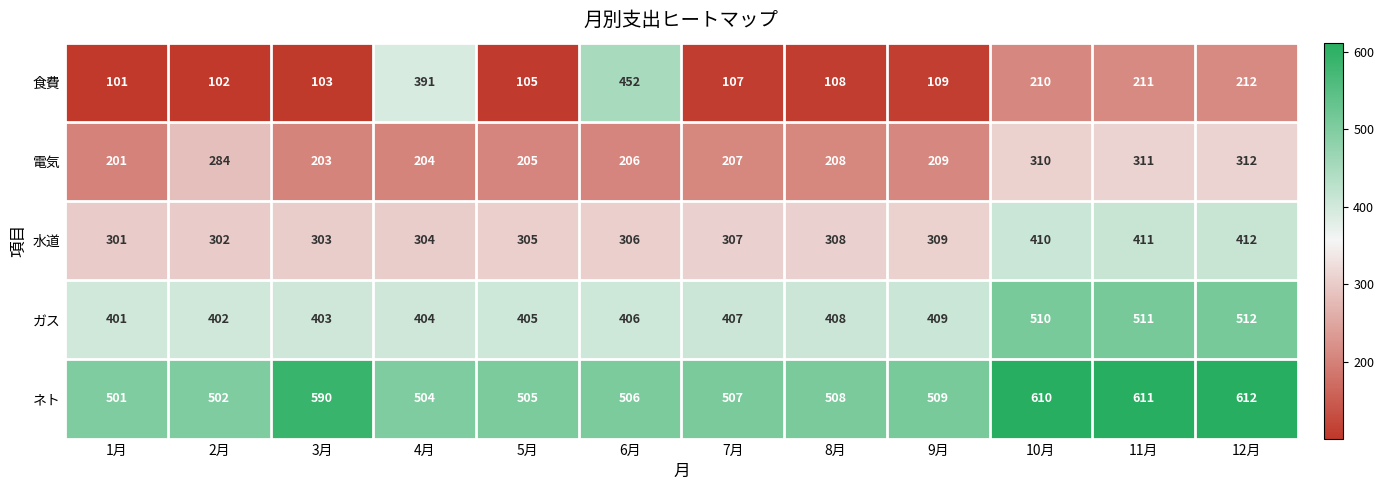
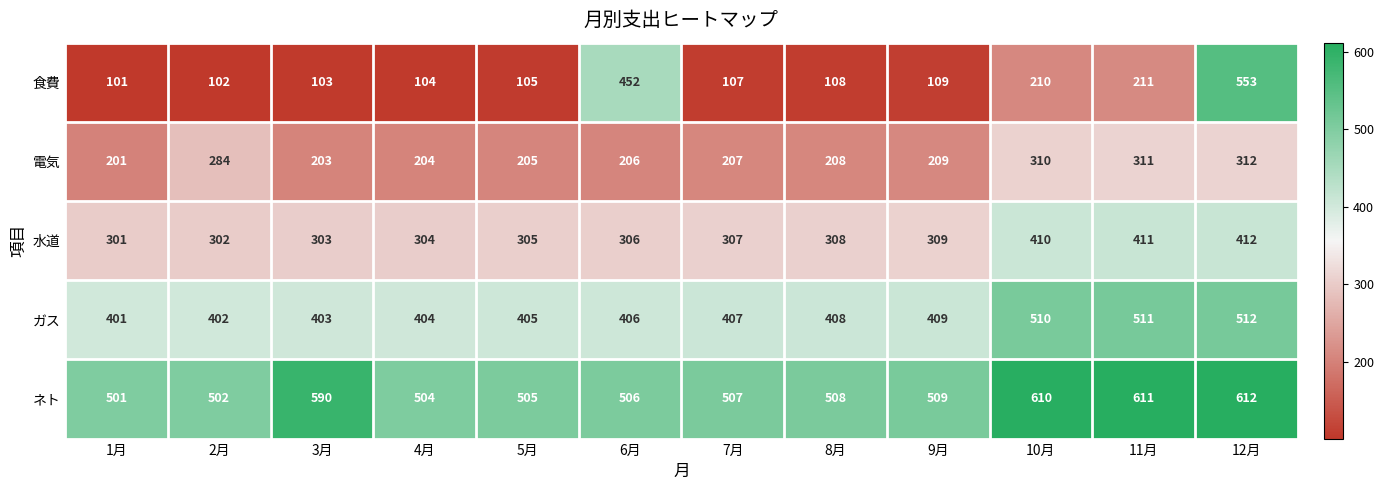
食費, 4月: 391 -> 104
食費, 12月: 212 -> 553
